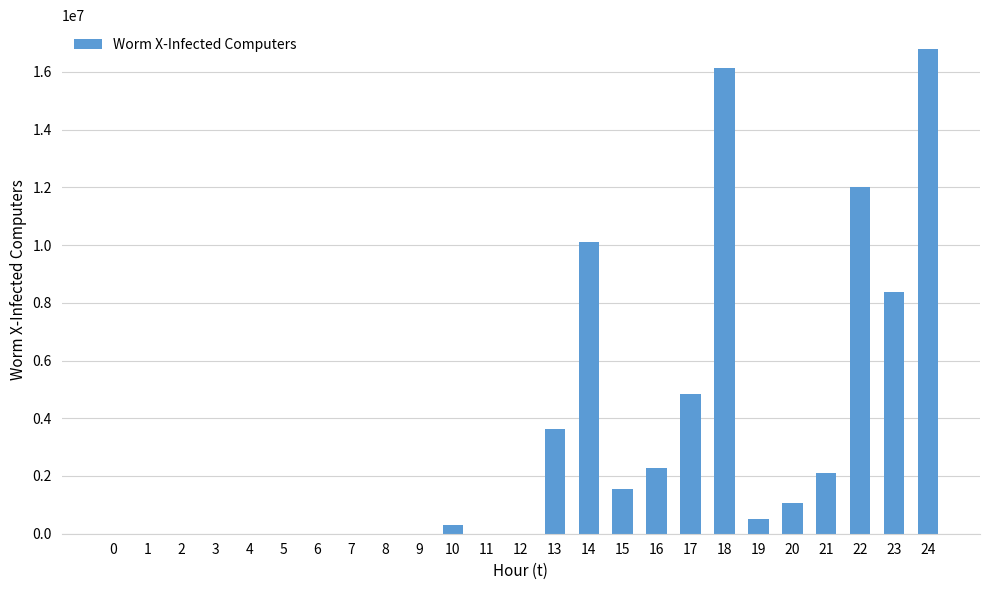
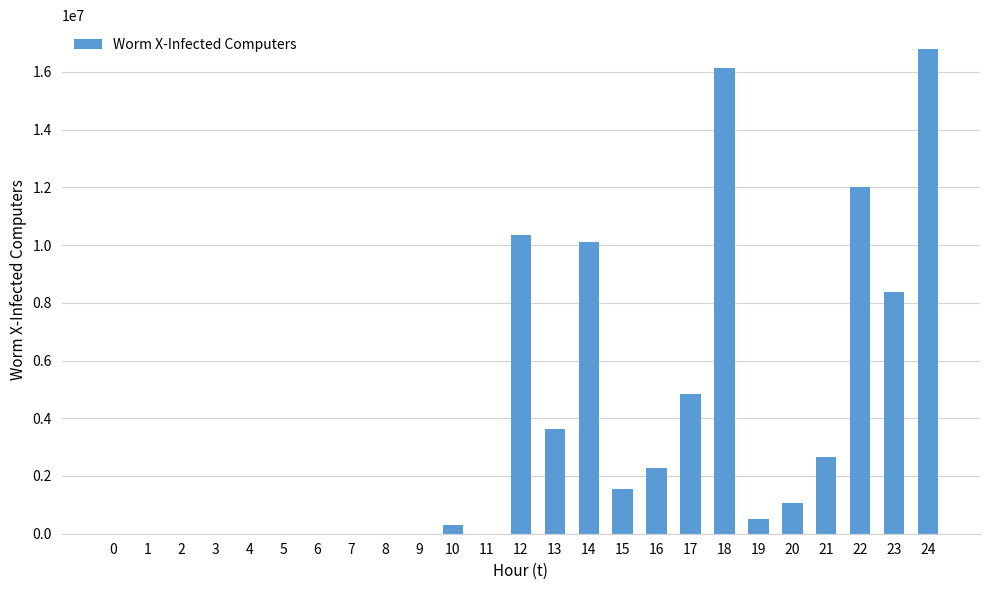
12: 0 -> 10300000
21: 2100000 -> 2700000
